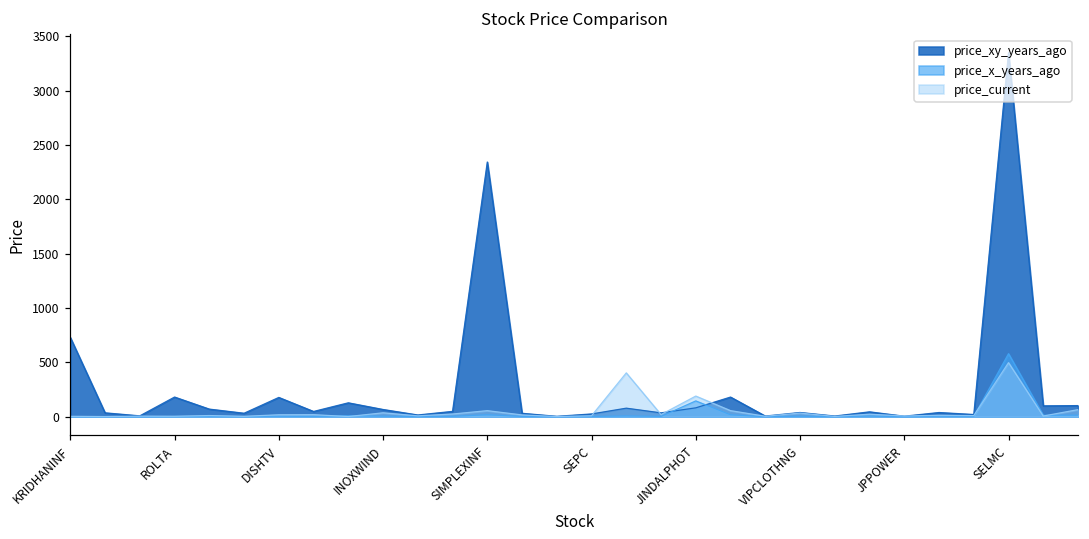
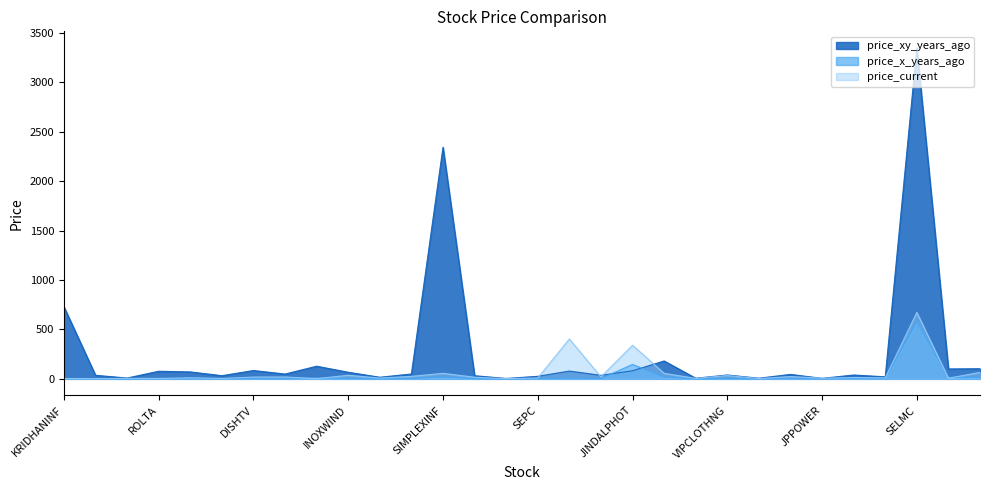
price_xy_years_ago, ROLTA: 200 -> 100
price_xy_years_ago, DISHTV: 200 -> 100
price_current, JINDALPHOT: 200 -> 300
price_current, SELMC: 500 -> 700
